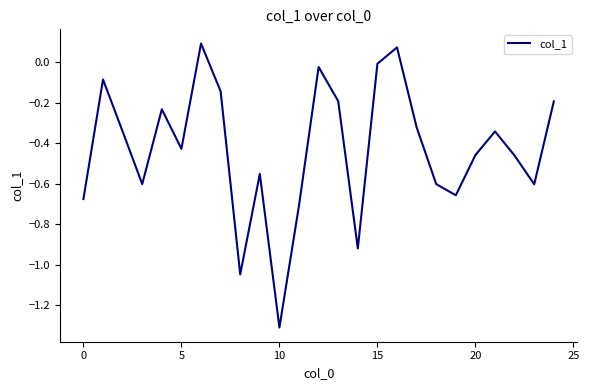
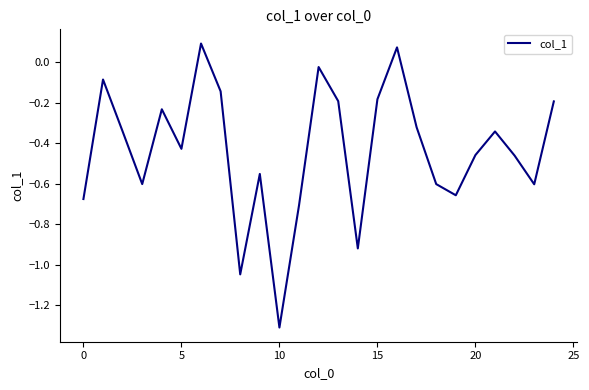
15: -0.01 -> -0.18
